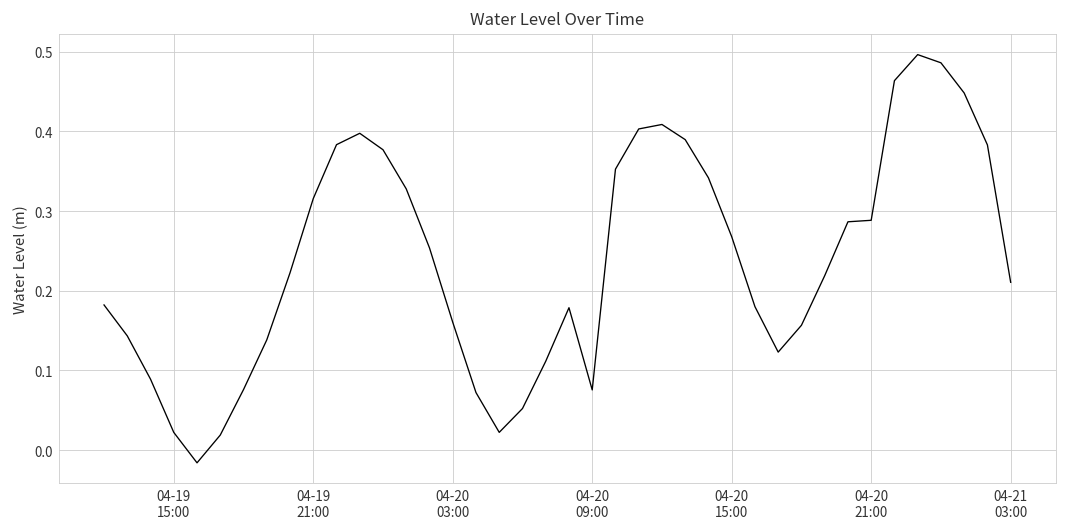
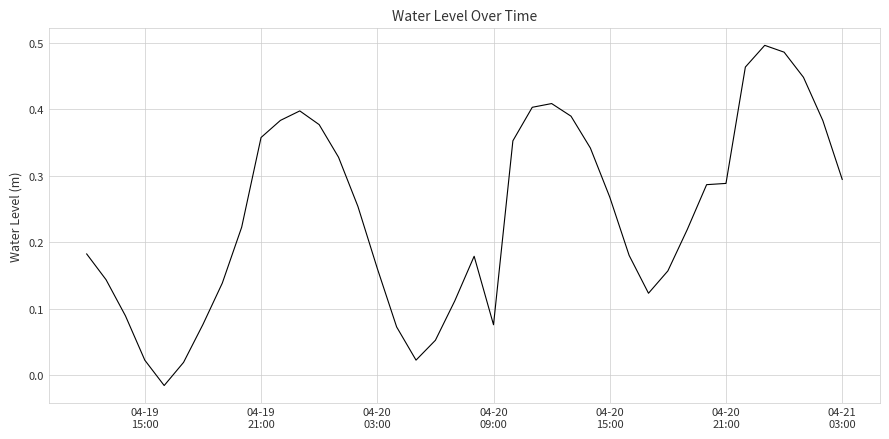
04-19 21:00: 0.32 -> 0.36
04-21 03:00: 0.21 -> 0.29
